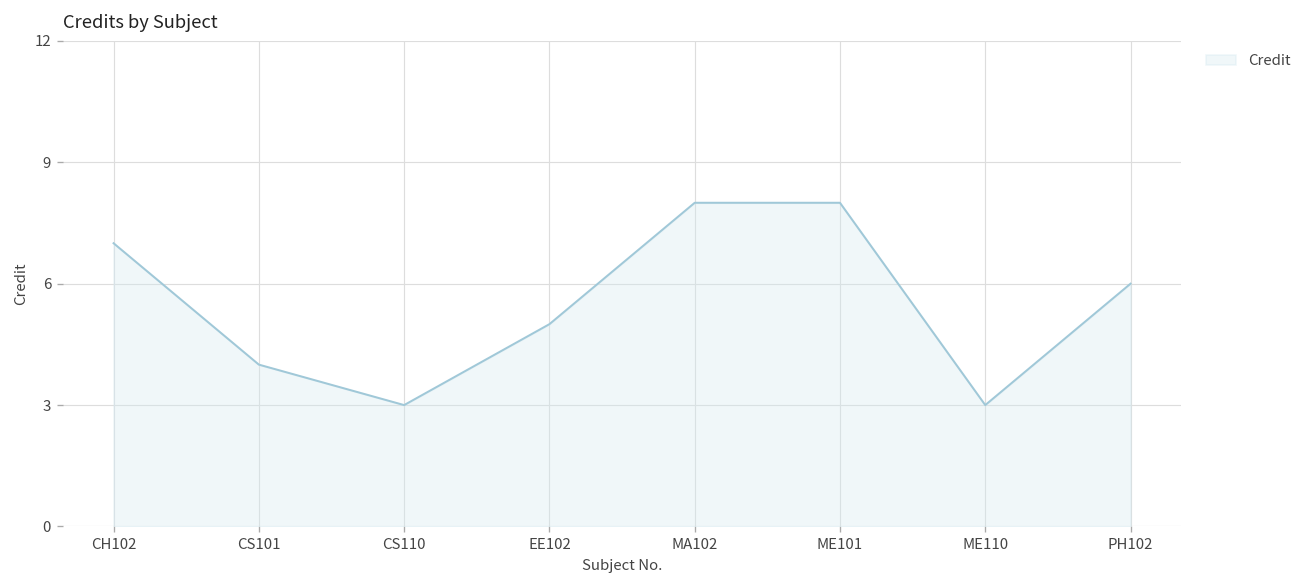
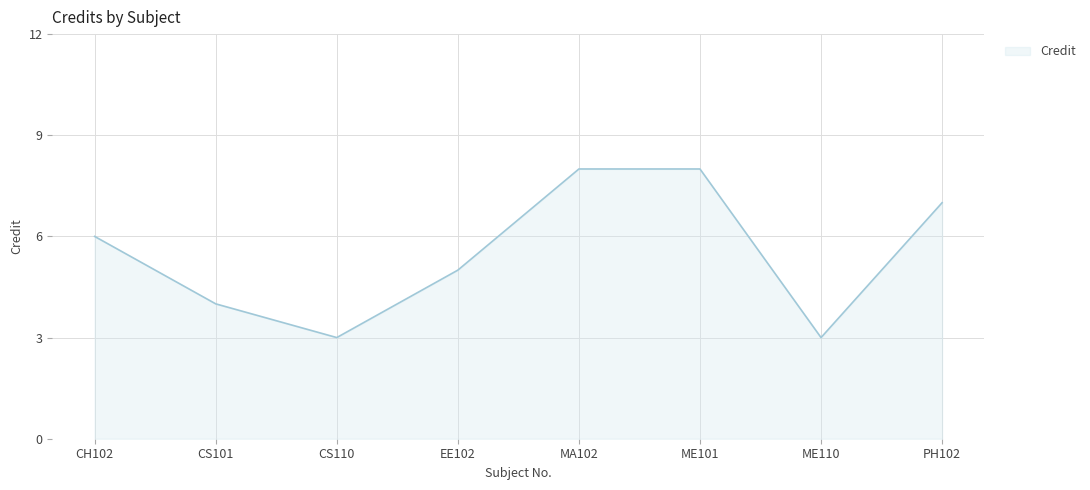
CH102: 7 -> 6
PH102: 6 -> 7
